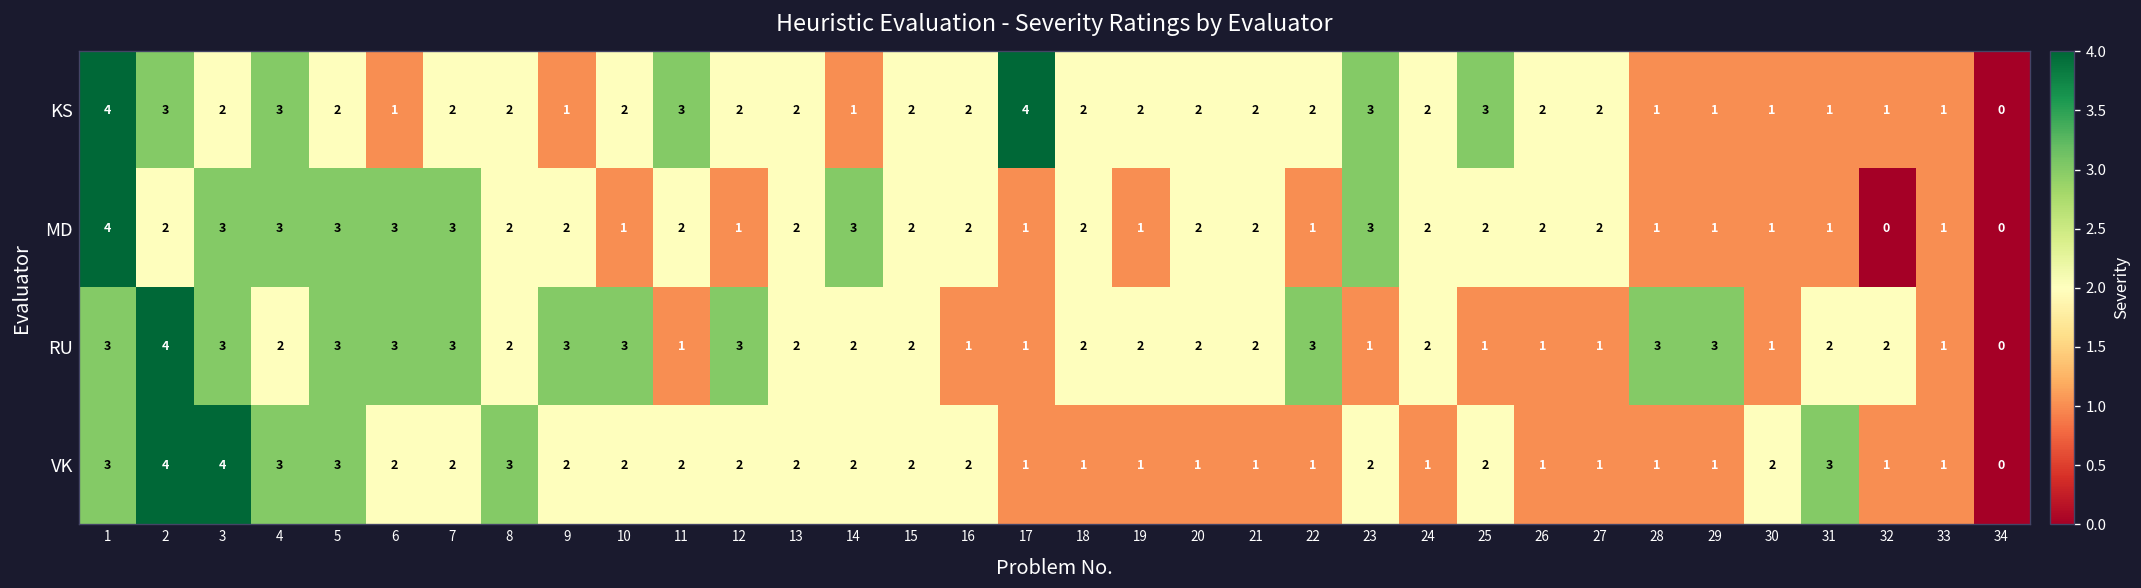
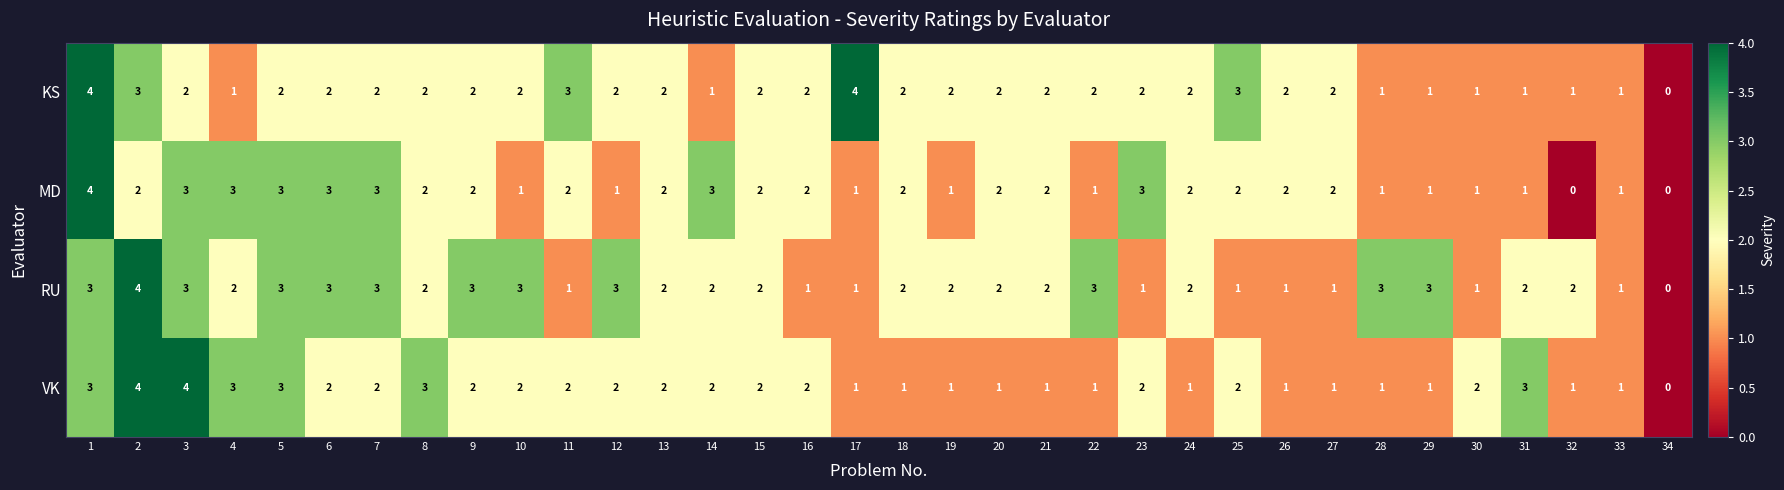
KS, 4: 3 -> 1
KS, 6: 1 -> 2
KS, 9: 1 -> 2
KS, 23: 3 -> 2
